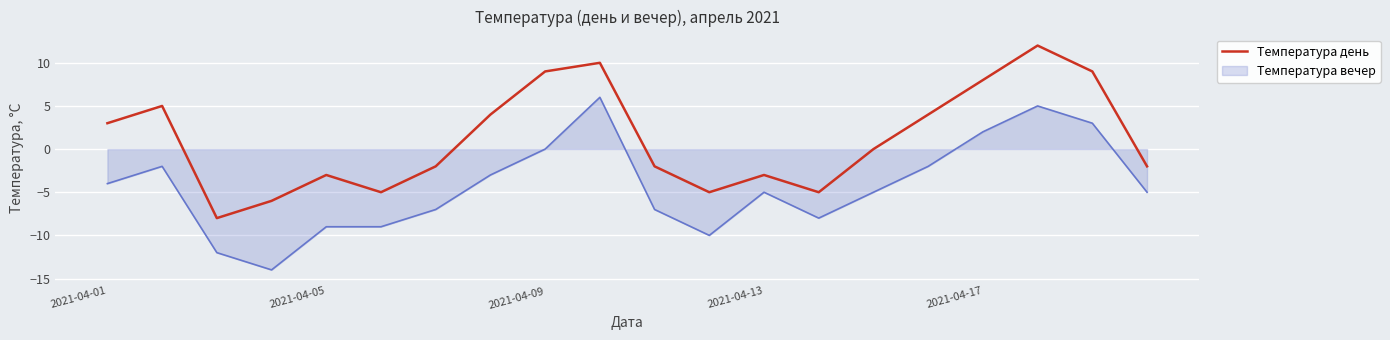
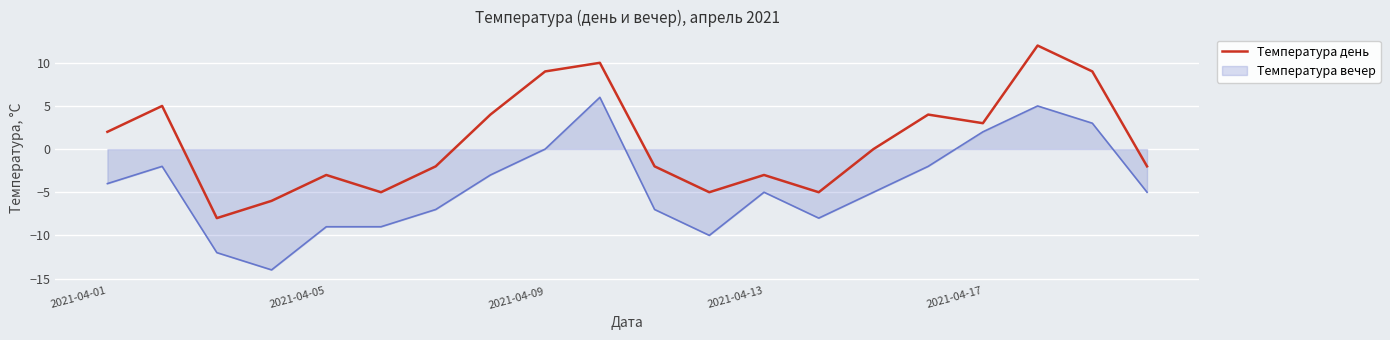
Температура день, 2021-04-01: 3 -> 2
Температура день, 2021-04-17: 8 -> 3
